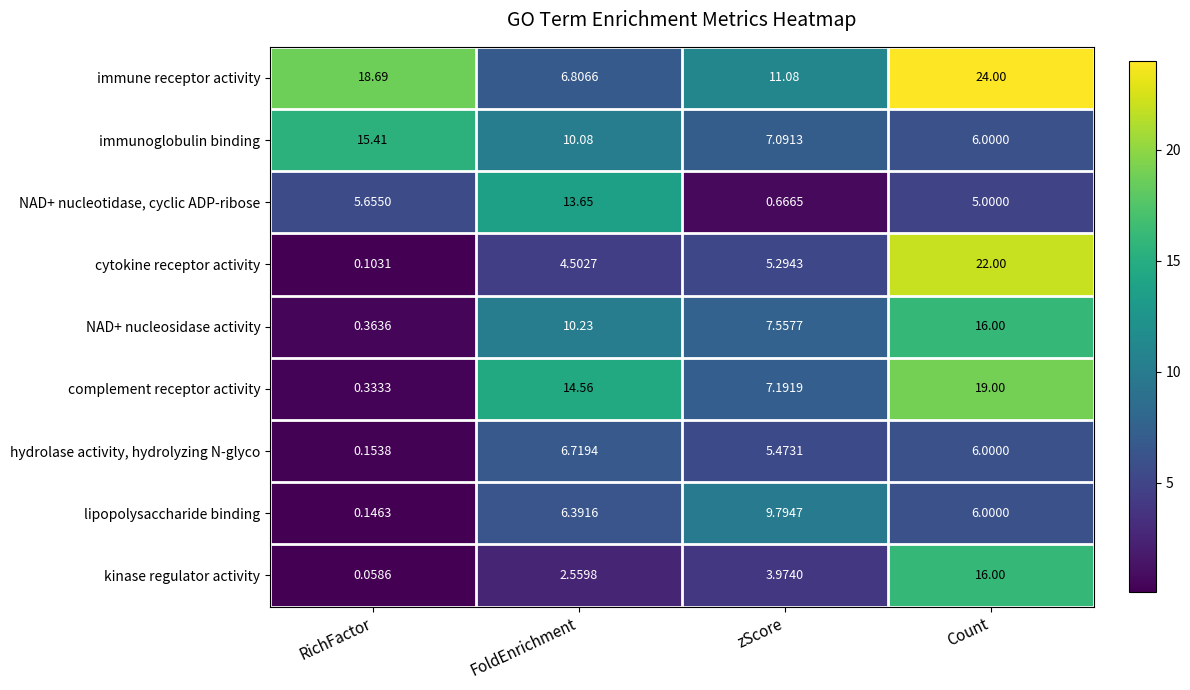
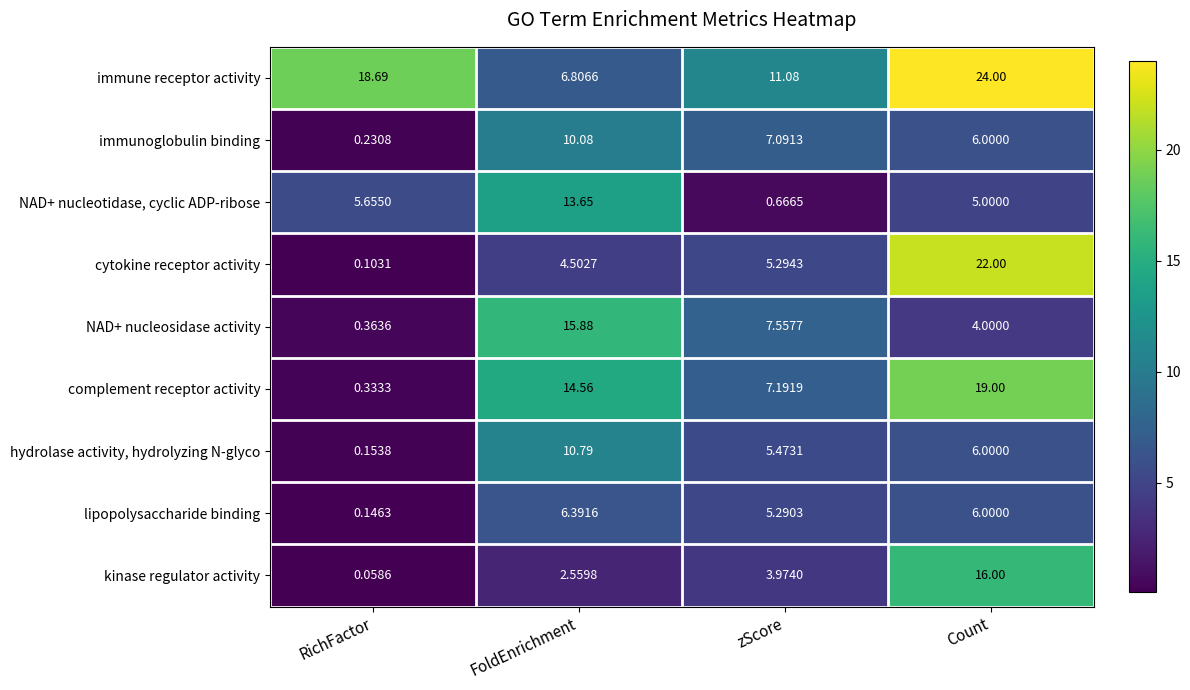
immunoglobulin binding, RichFactor: 15.41 -> 0.2308
NAD+ nucleosidase activity, FoldEnrichment: 10.23 -> 15.88
NAD+ nucleosidase activity, Count: 16.00 -> 4.0000
hydrolase activity, hydrolyzing N-glyco, FoldEnrichment: 6.7194 -> 10.79
lipopolysaccharide binding, zScore: 9.7947 -> 5.2903
